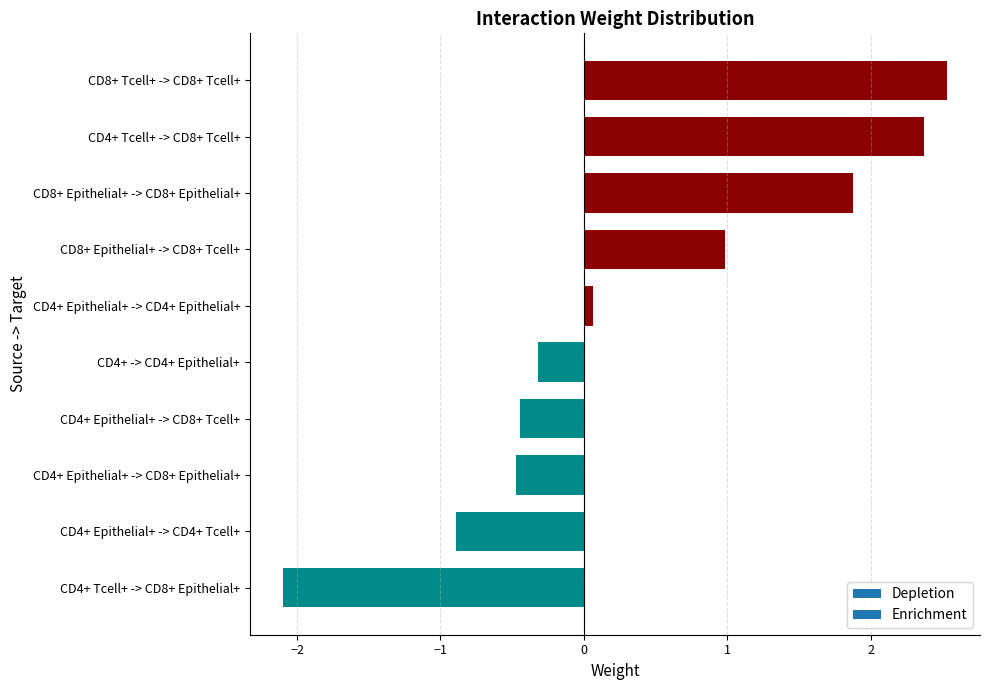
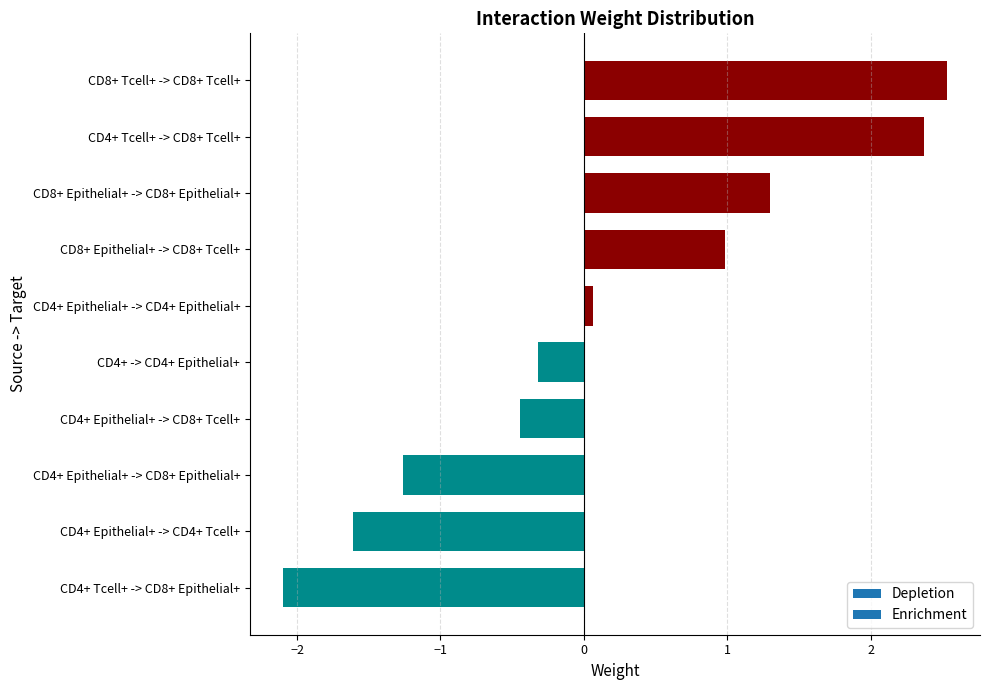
CD8+ Epithelial+ -> CD8+ Epithelial+: 1.88 -> 1.30
CD4+ Epithelial+ -> CD8+ Epithelial+: -0.47 -> -1.26
CD4+ Epithelial+ -> CD4+ Tcell+: -0.89 -> -1.61
